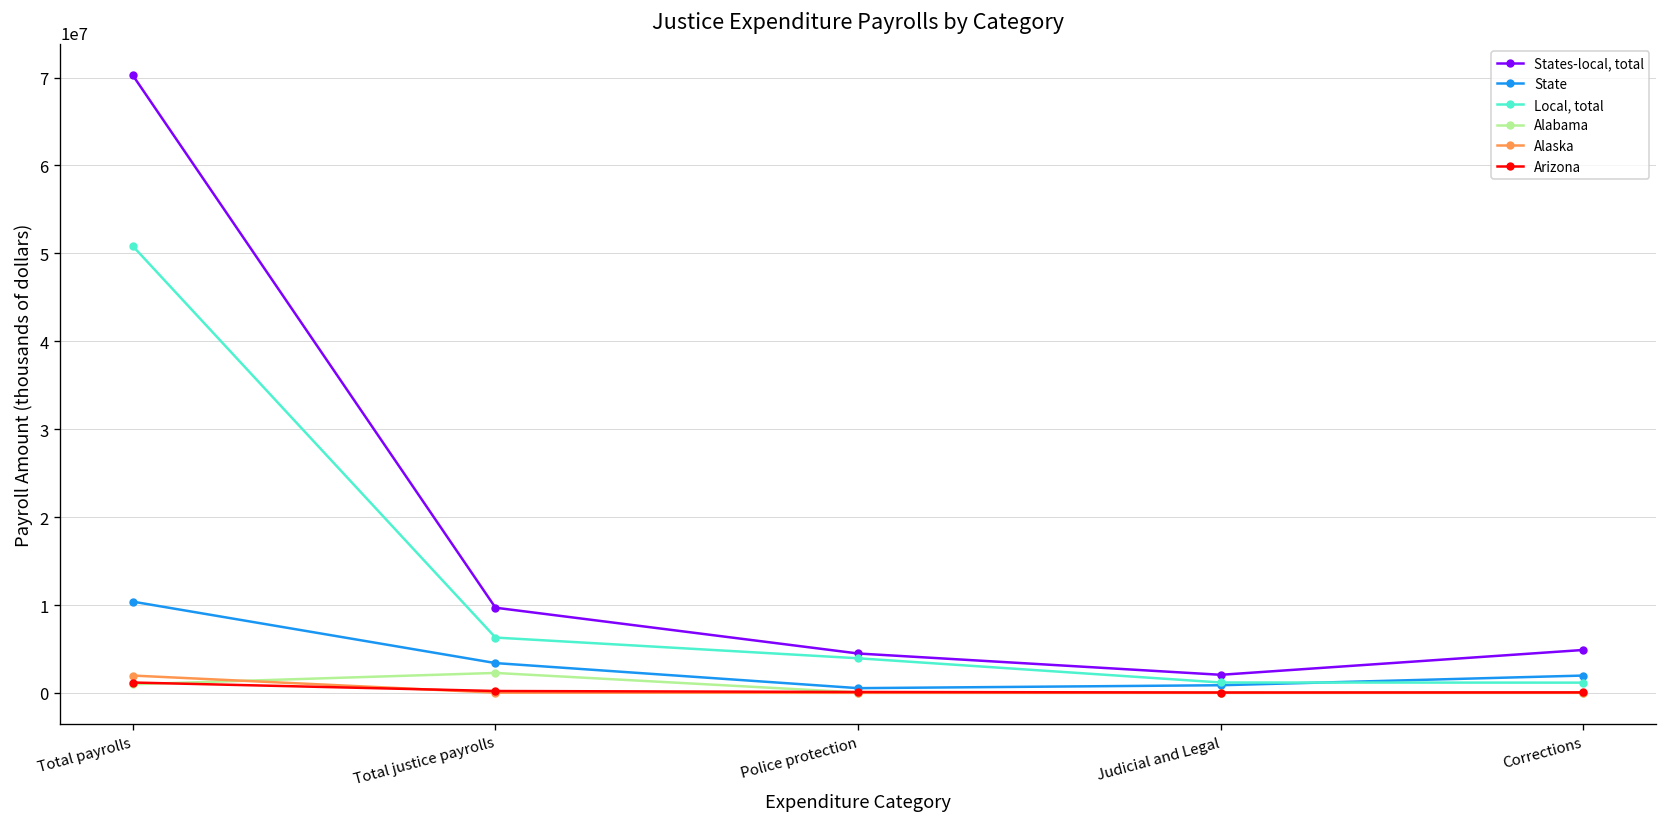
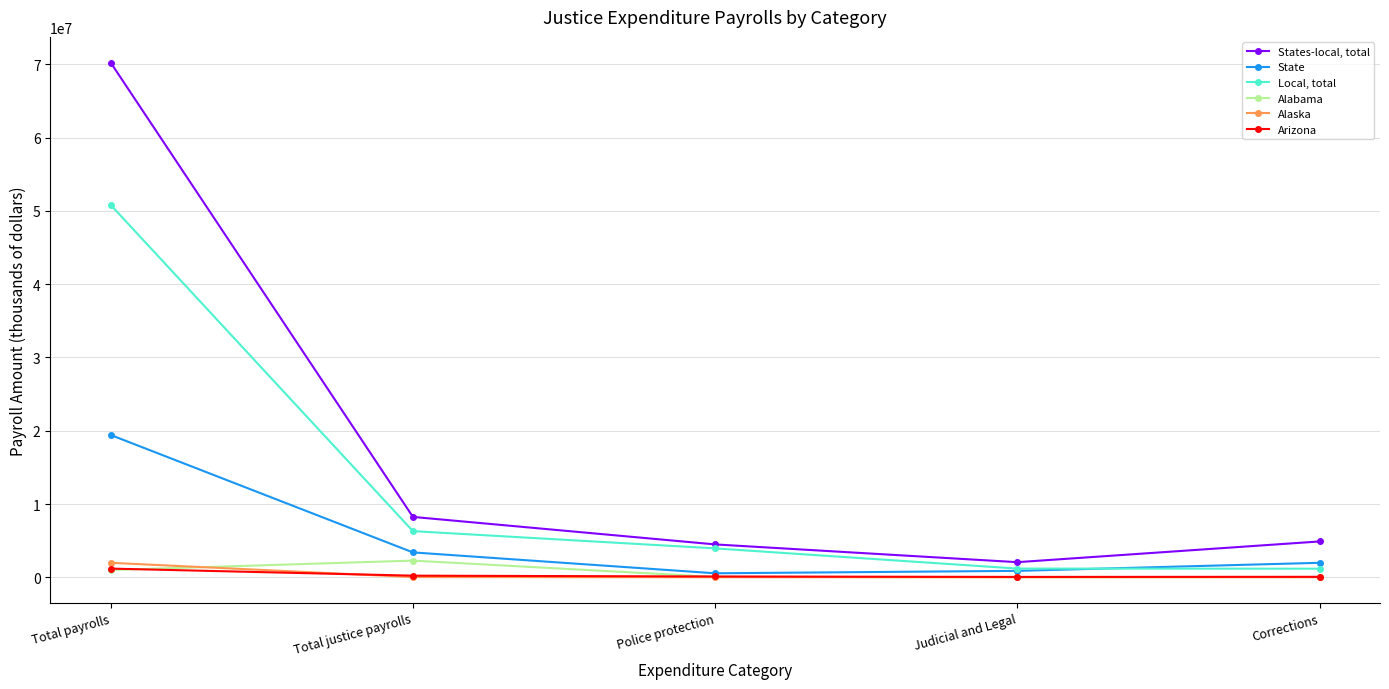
State, Total payrolls: 10000000 -> 19000000
States-local, total, Total justice payrolls: 10000000 -> 8000000
